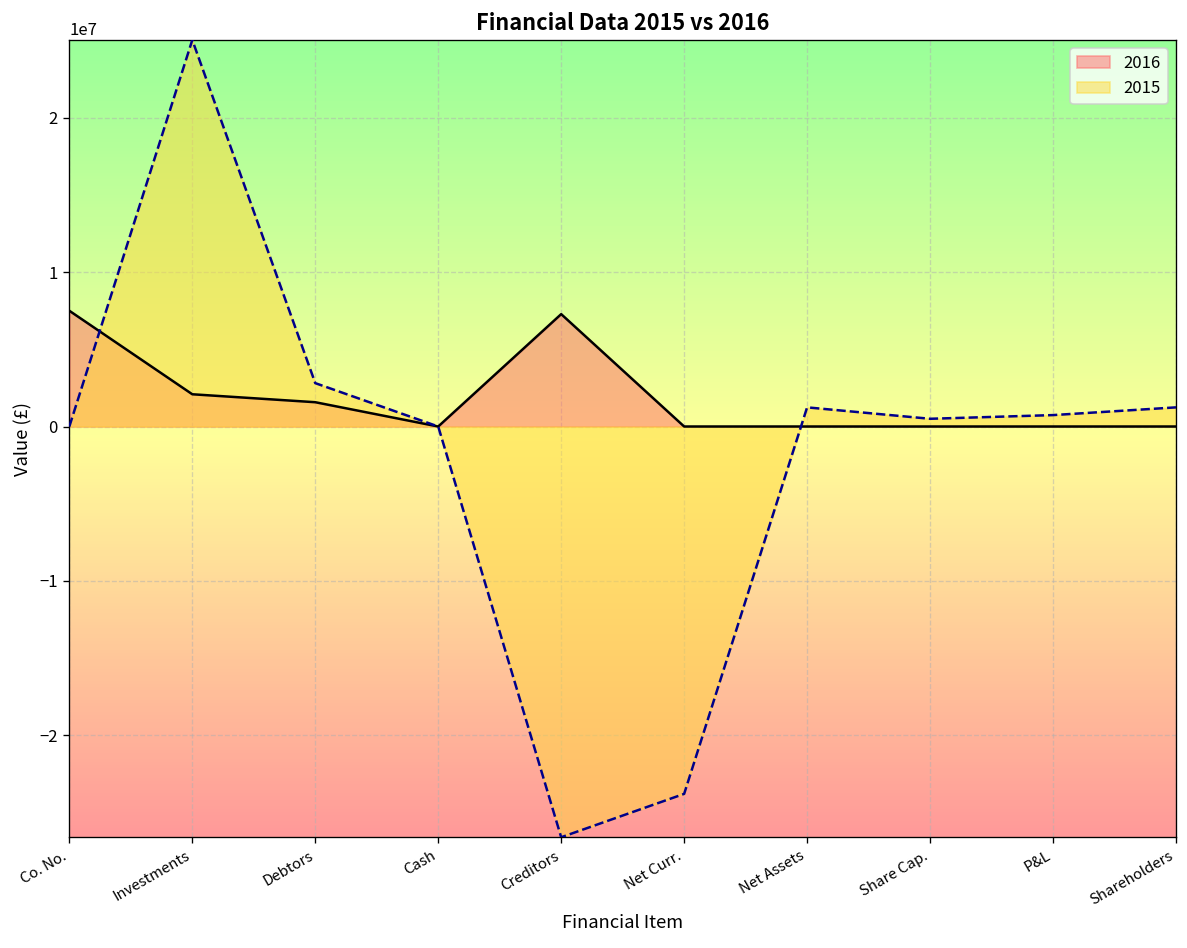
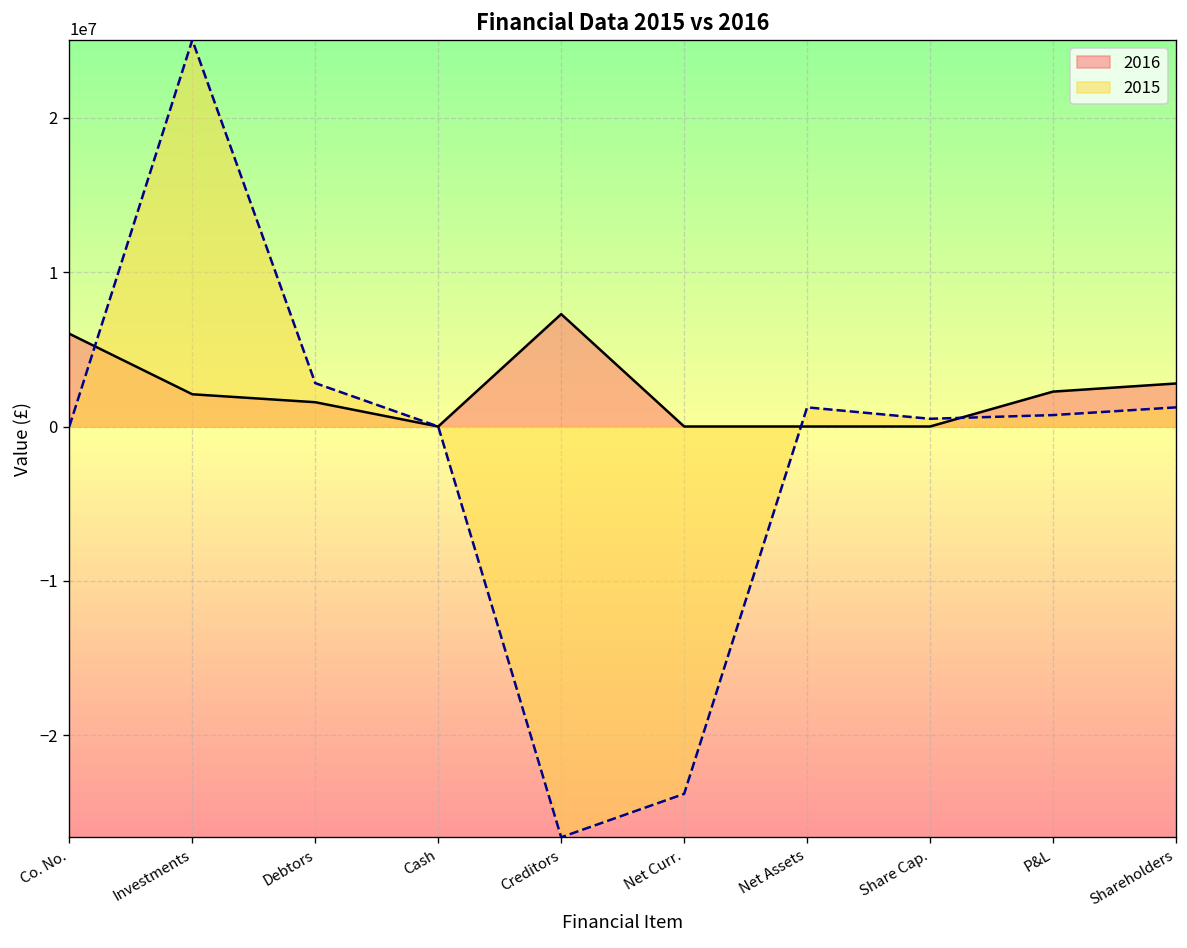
2016, Co. No.: 7500000 -> 6000000
2016, P&L: 0 -> 2300000
2016, Shareholders: 0 -> 2800000
